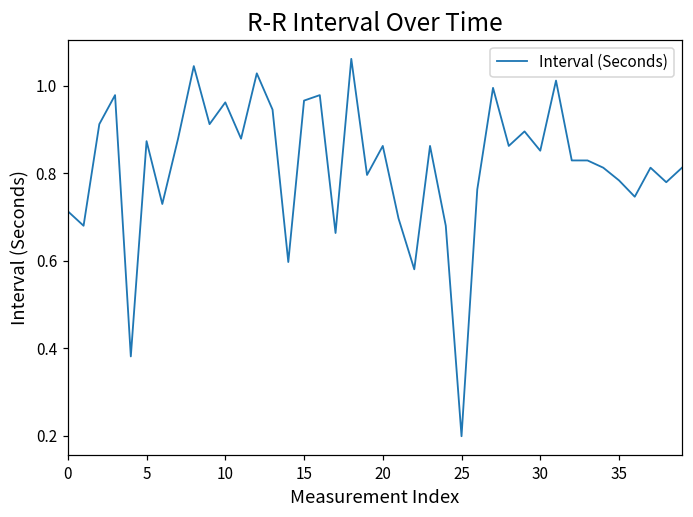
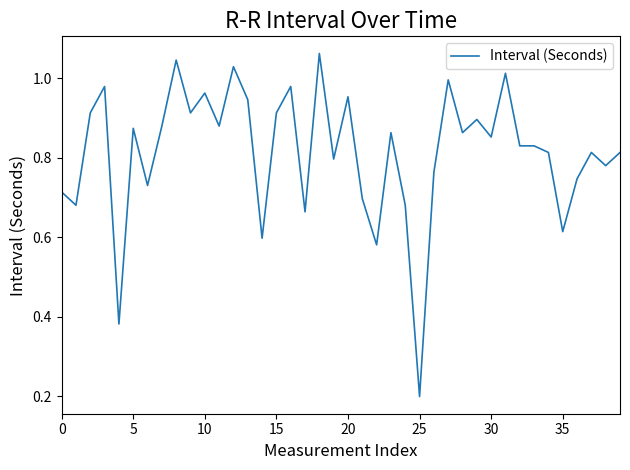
15: 0.97 -> 0.91
20: 0.86 -> 0.95
35: 0.78 -> 0.61
